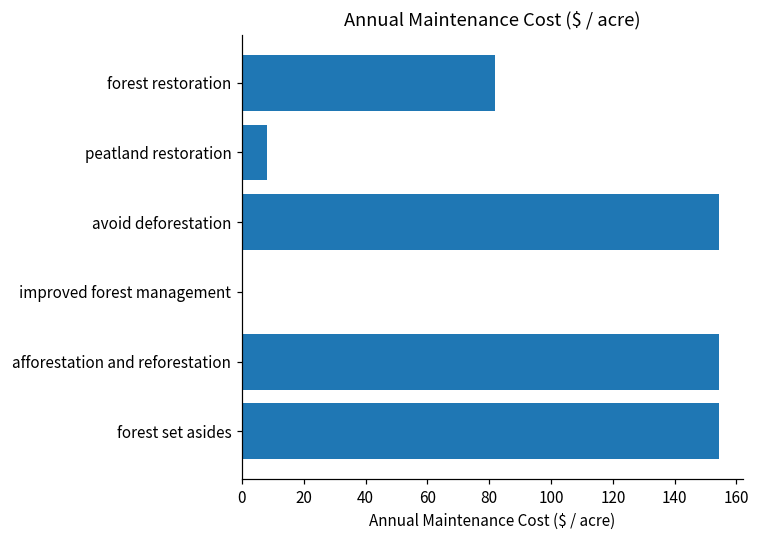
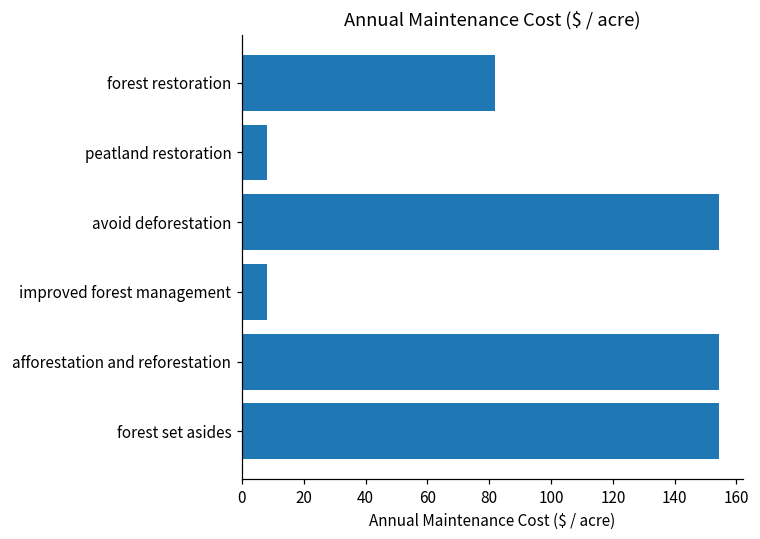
improved forest management: 0 -> 8
